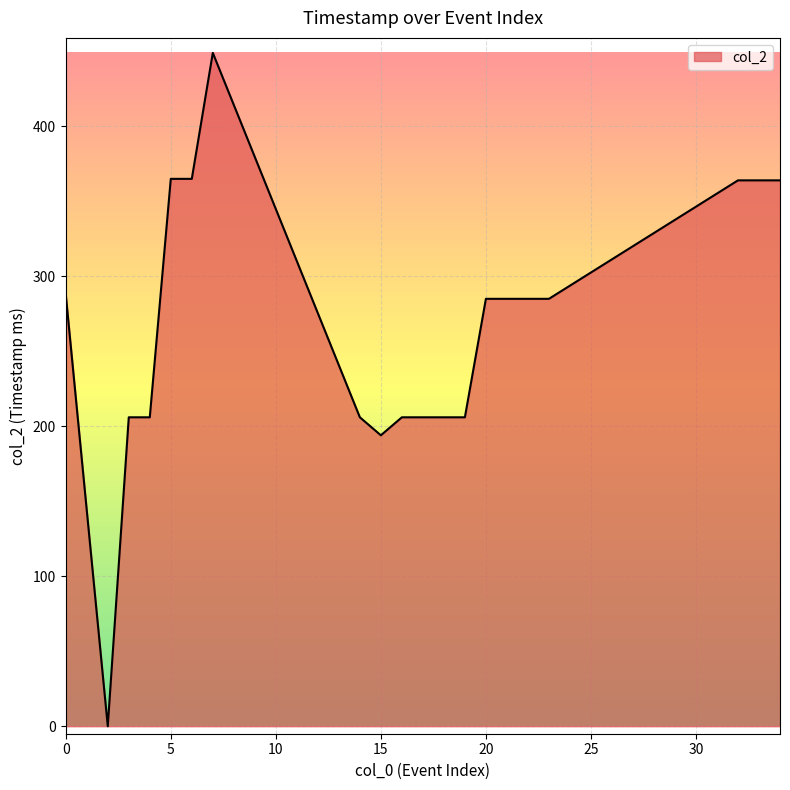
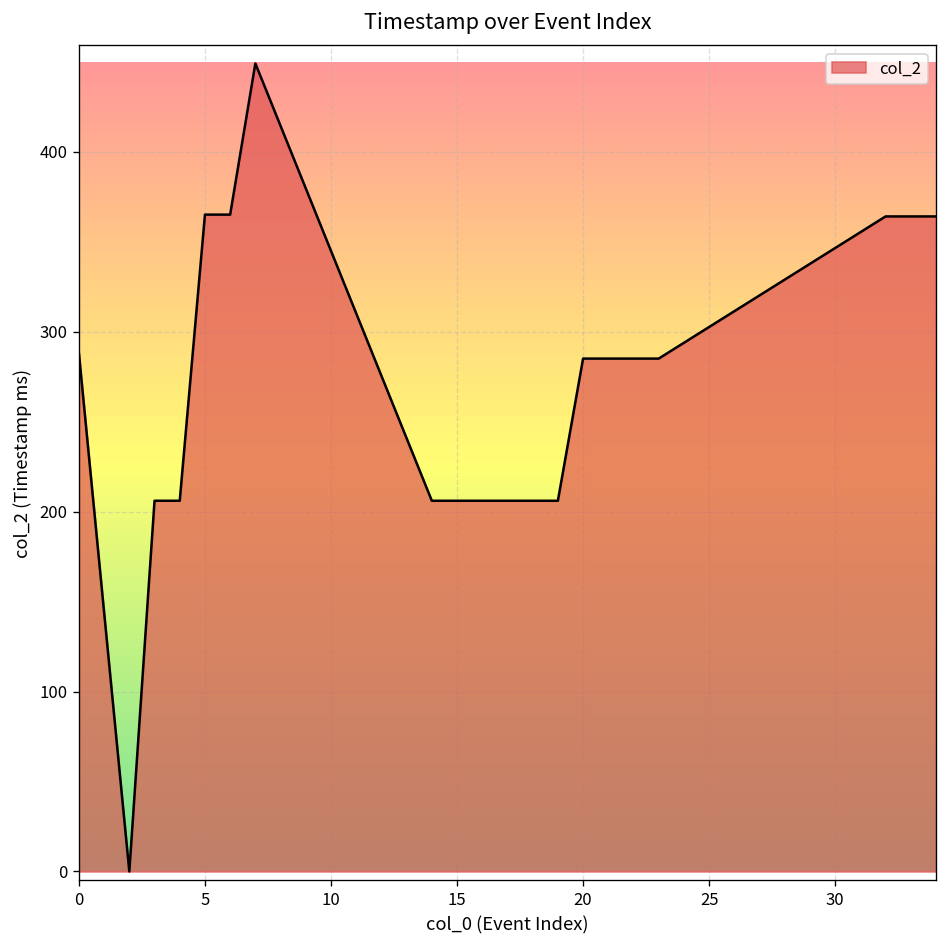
15: 194 -> 206
